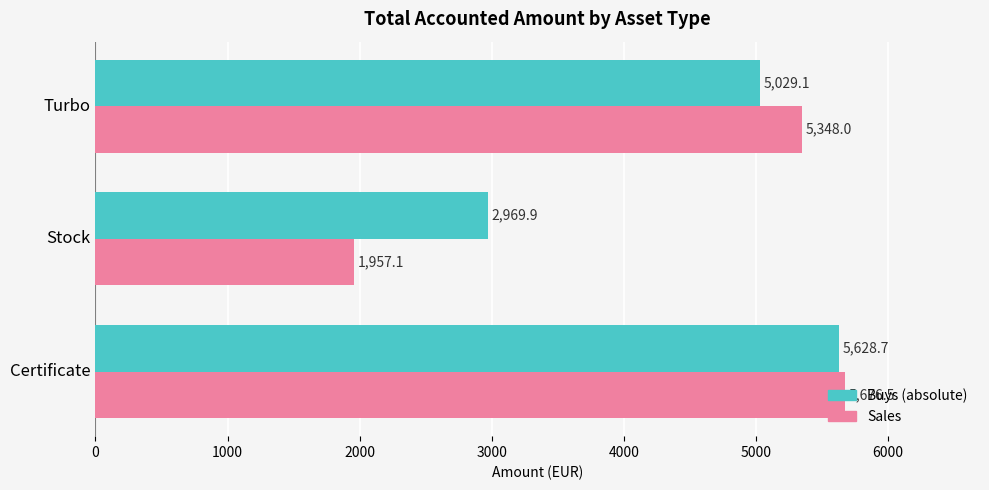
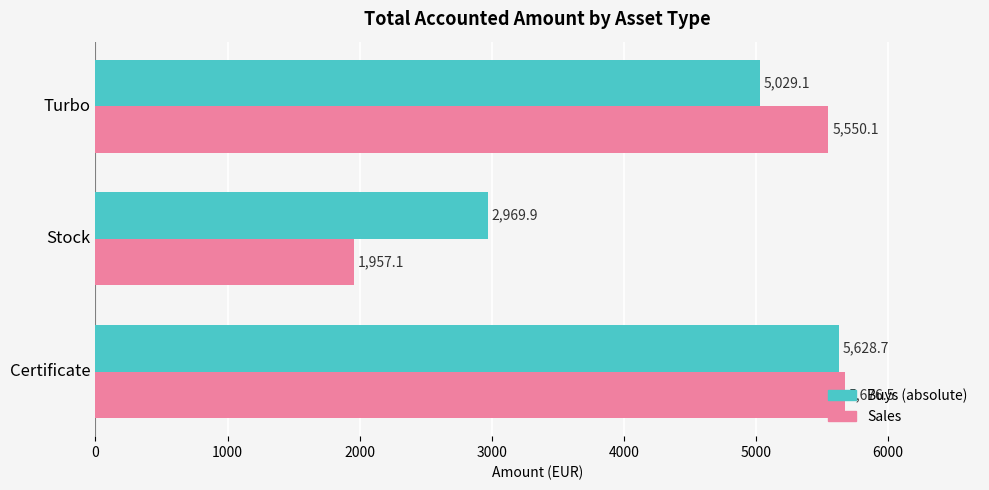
Sales, Turbo: 5,348.0 -> 5,550.1
